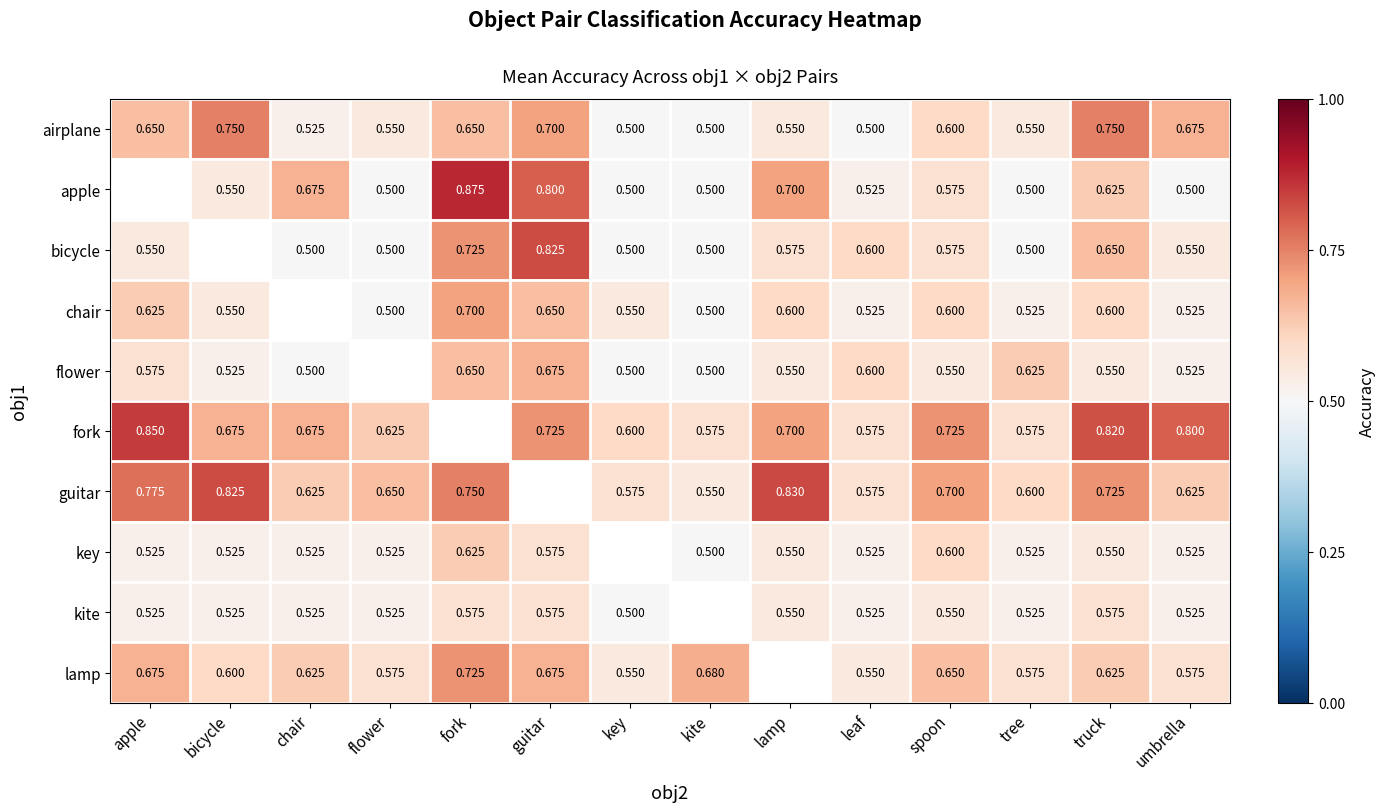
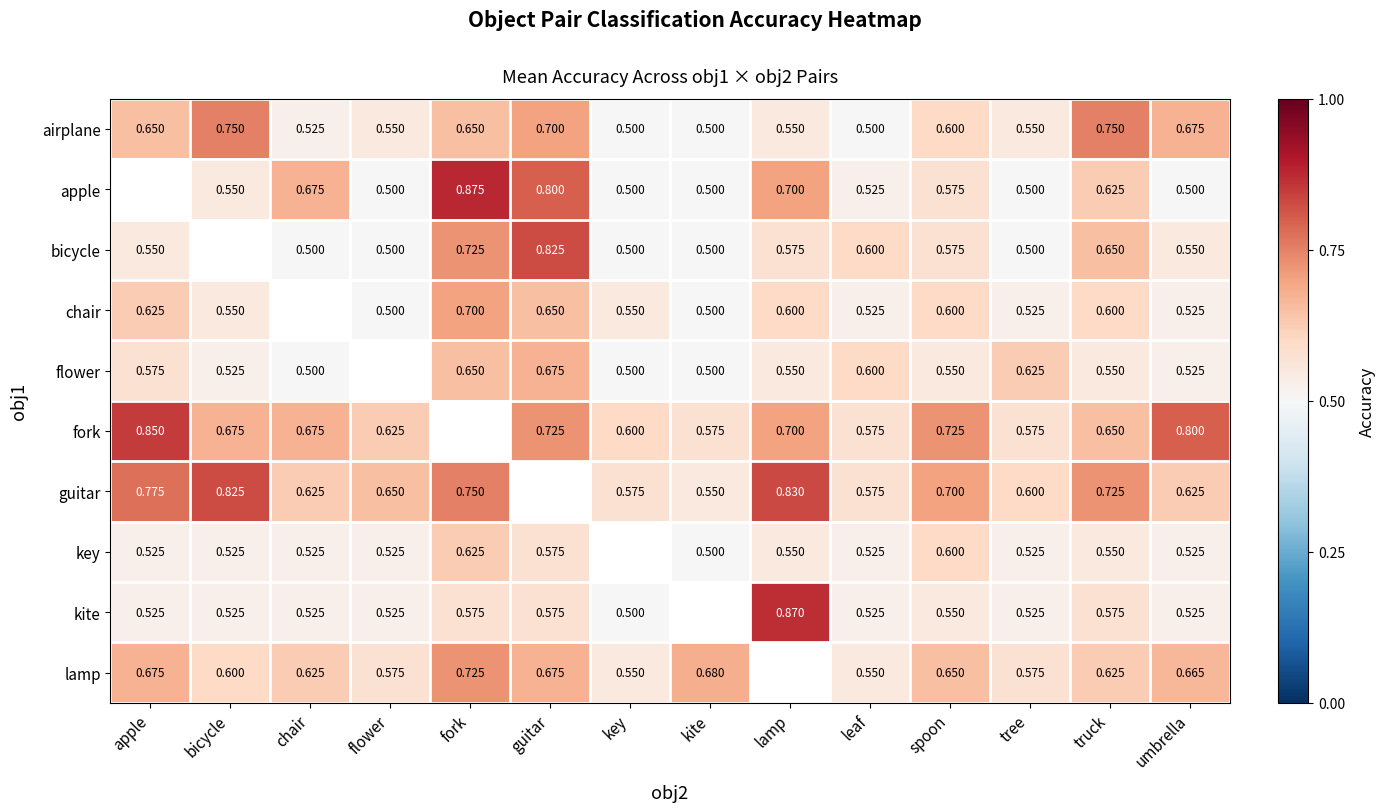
fork, truck: 0.820 -> 0.650
kite, lamp: 0.550 -> 0.870
lamp, umbrella: 0.575 -> 0.665
